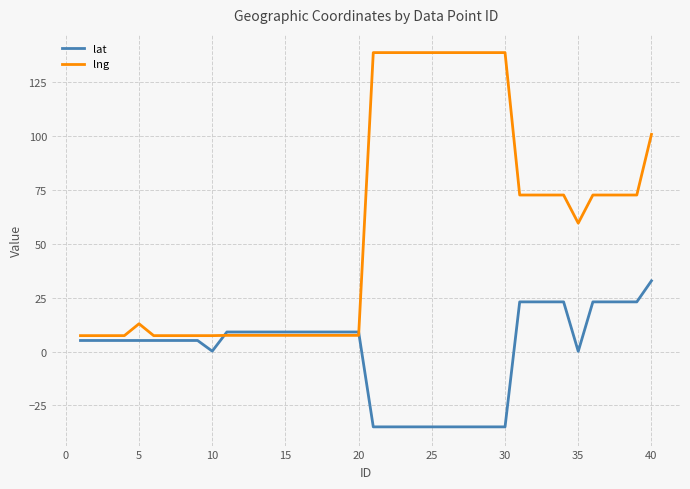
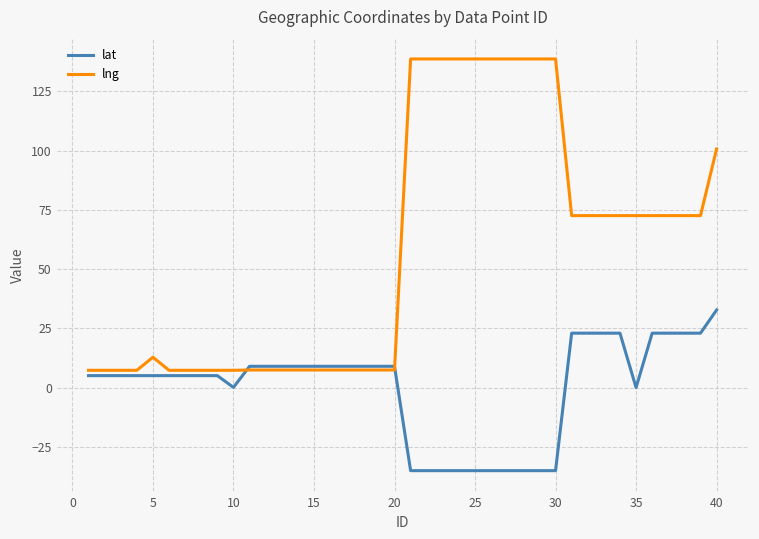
lng, 35: 60 -> 73
